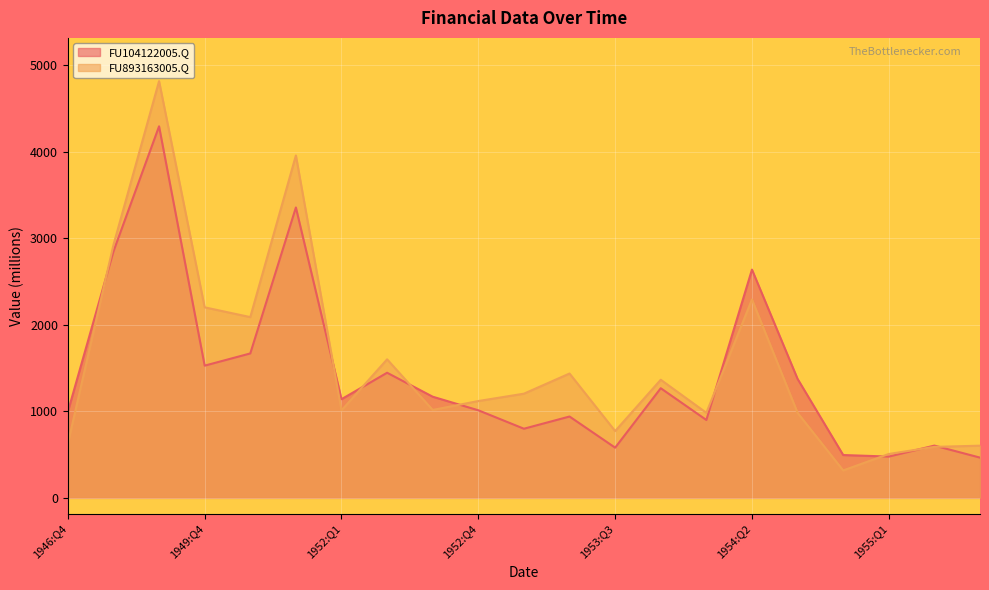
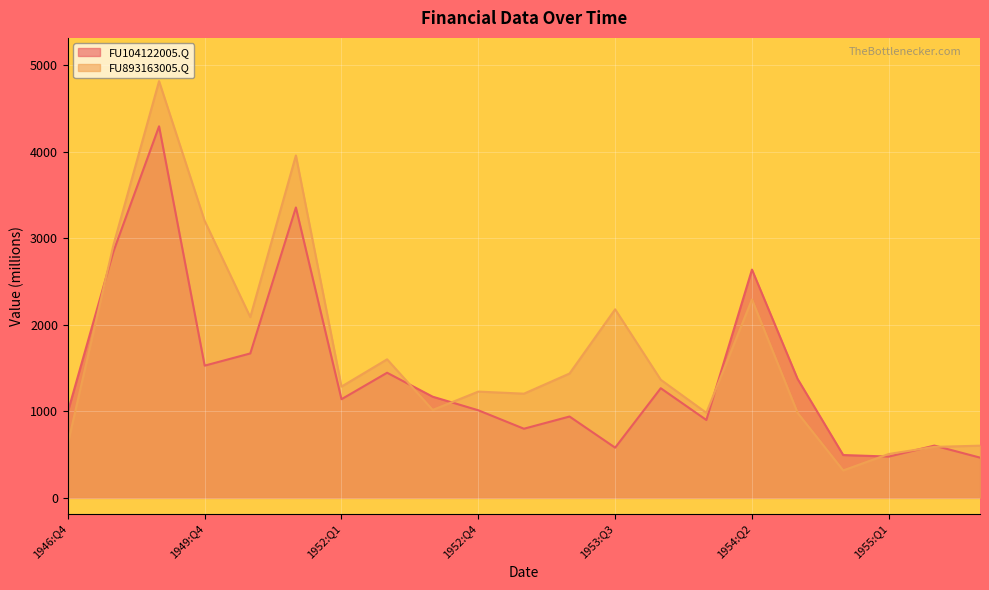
FU893163005.Q, 1949:Q4: 2200 -> 3200
FU893163005.Q, 1952:Q1: 1000 -> 1300
FU893163005.Q, 1952:Q4: 1100 -> 1200
FU893163005.Q, 1953:Q3: 800 -> 2200
